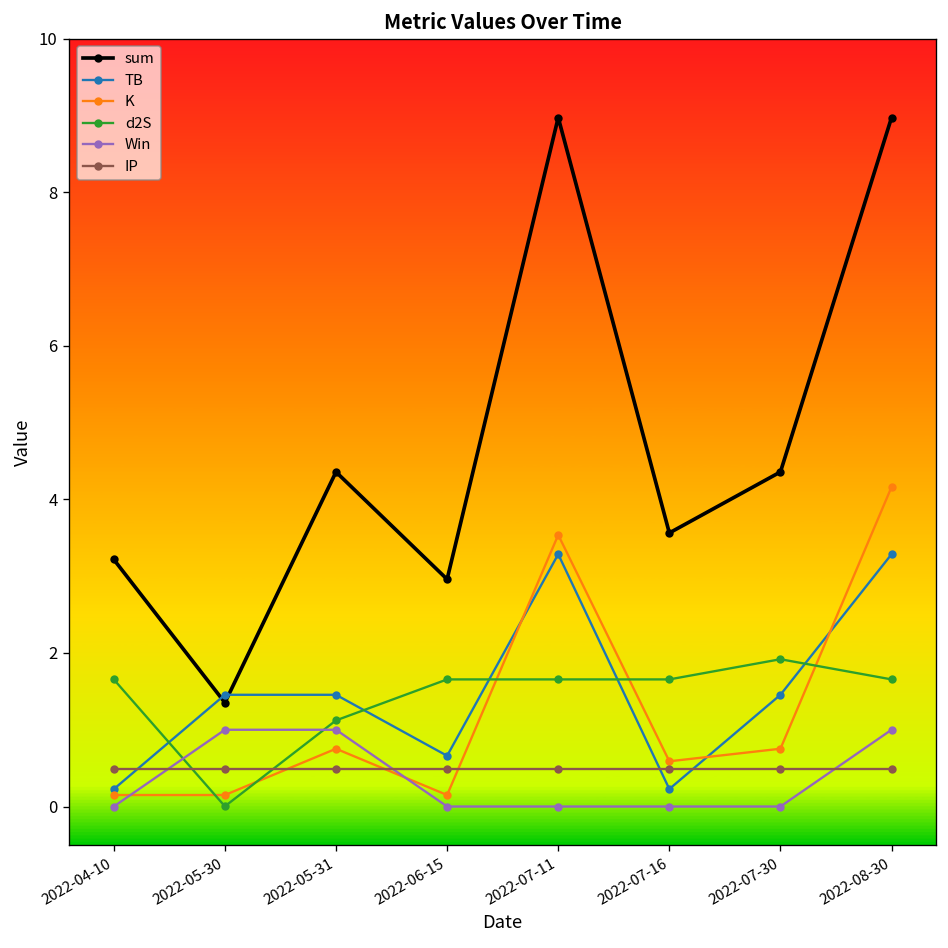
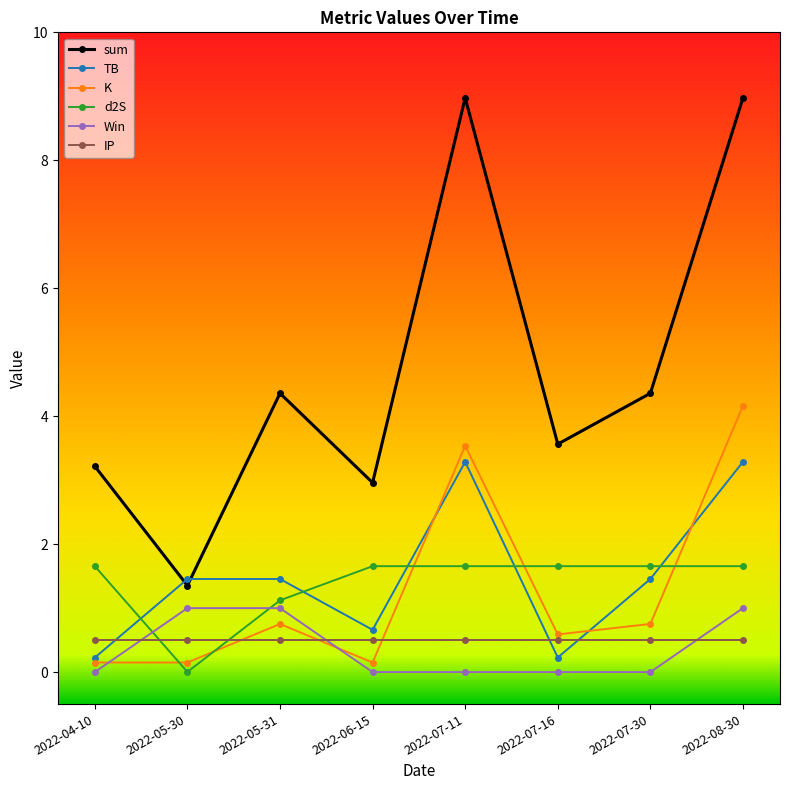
d2S, 2022-07-30: 1.9 -> 1.7
